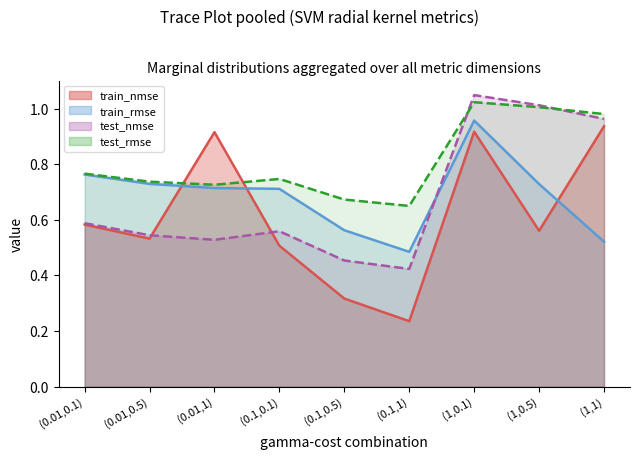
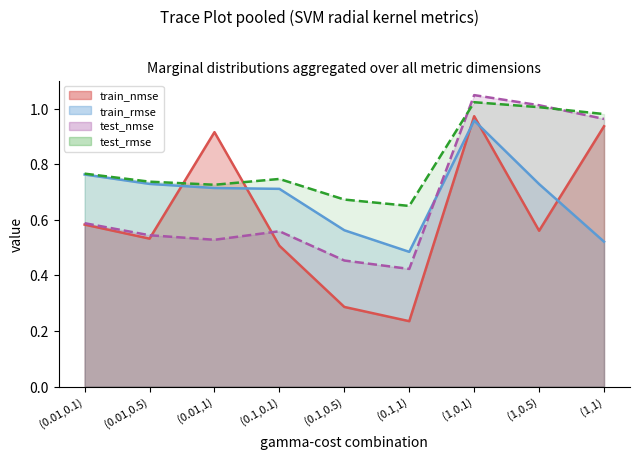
train_nmse, (0.1,0.5): 0.32 -> 0.29
train_nmse, (1,0.1): 0.92 -> 0.97
